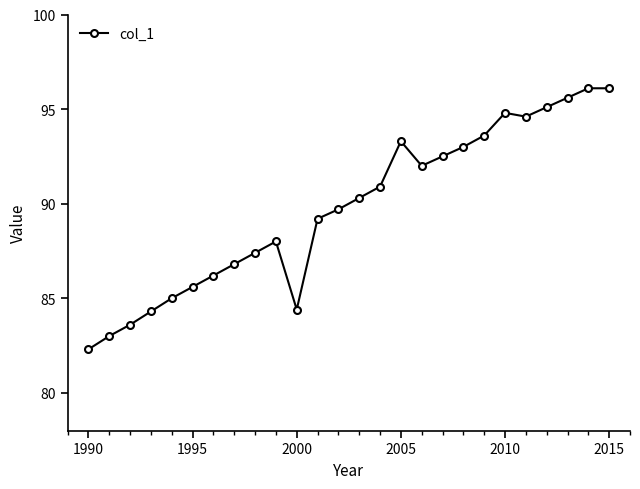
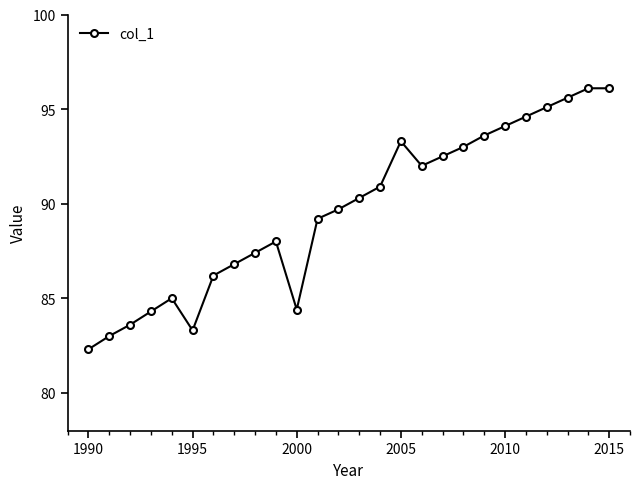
1995: 85.6 -> 83.3
2010: 94.8 -> 94.1
